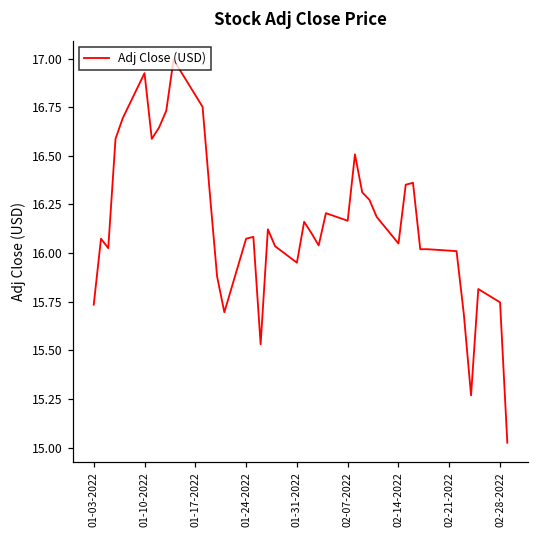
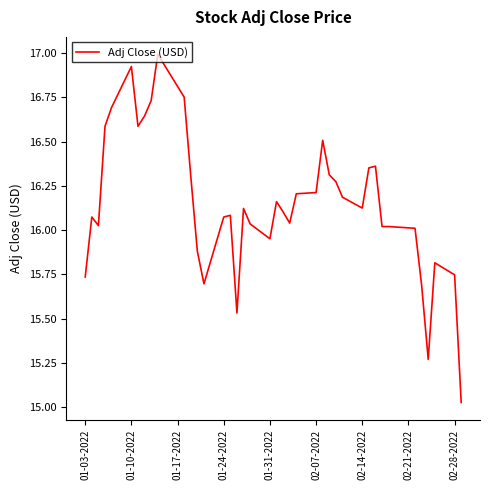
02-07-2022: 16.17 -> 16.21
02-14-2022: 16.05 -> 16.12
